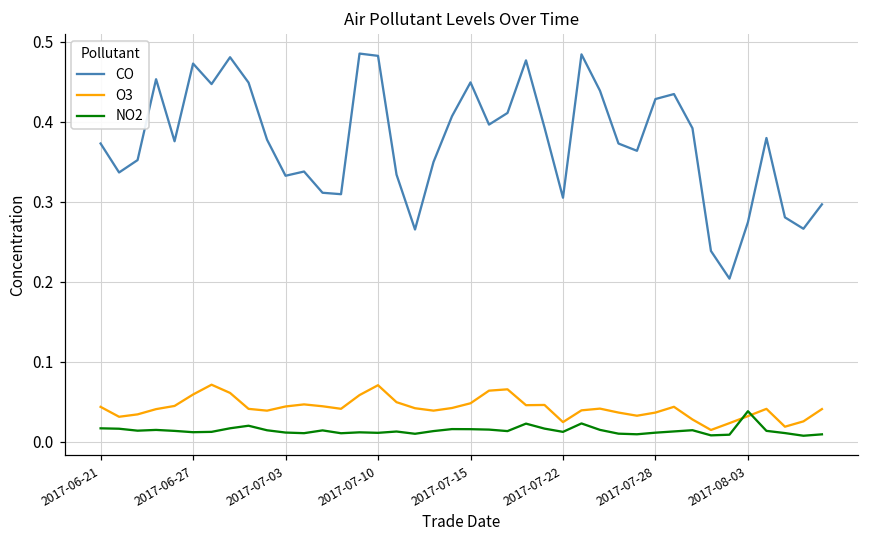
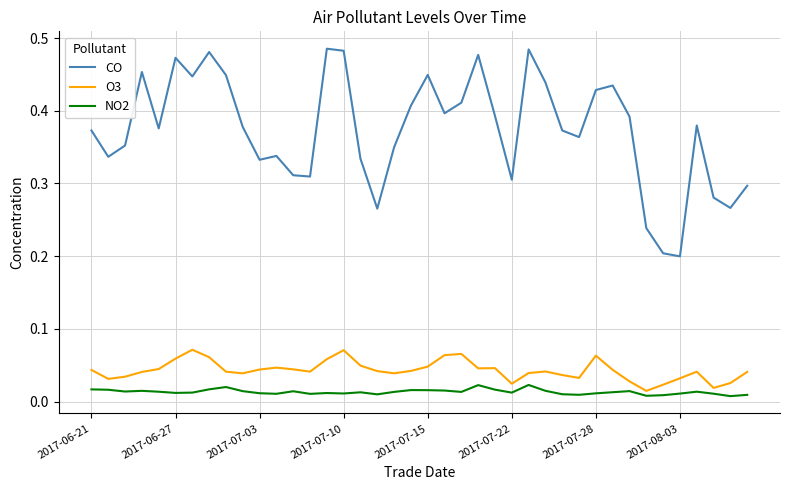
O3, 2017-07-28: 0.04 -> 0.06
CO, 2017-08-03: 0.27 -> 0.20
NO2, 2017-08-03: 0.04 -> 0.01
